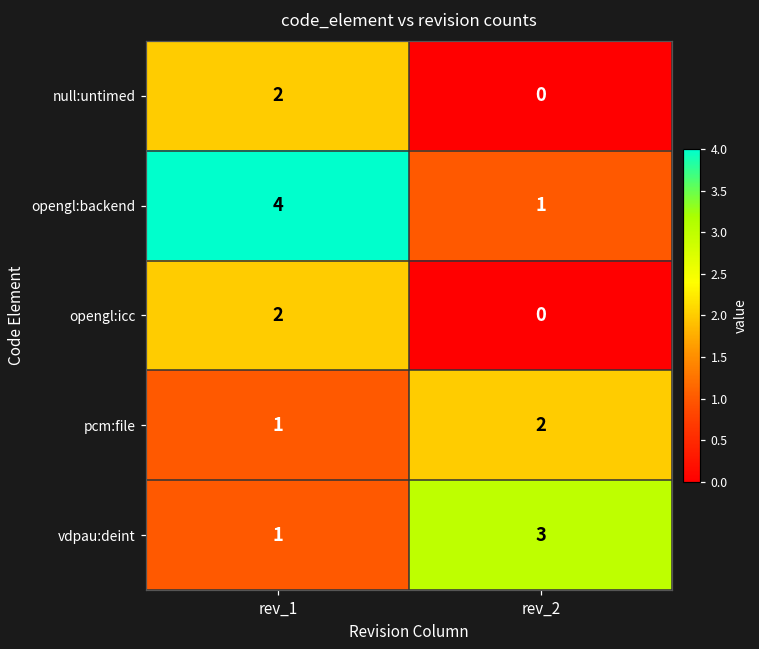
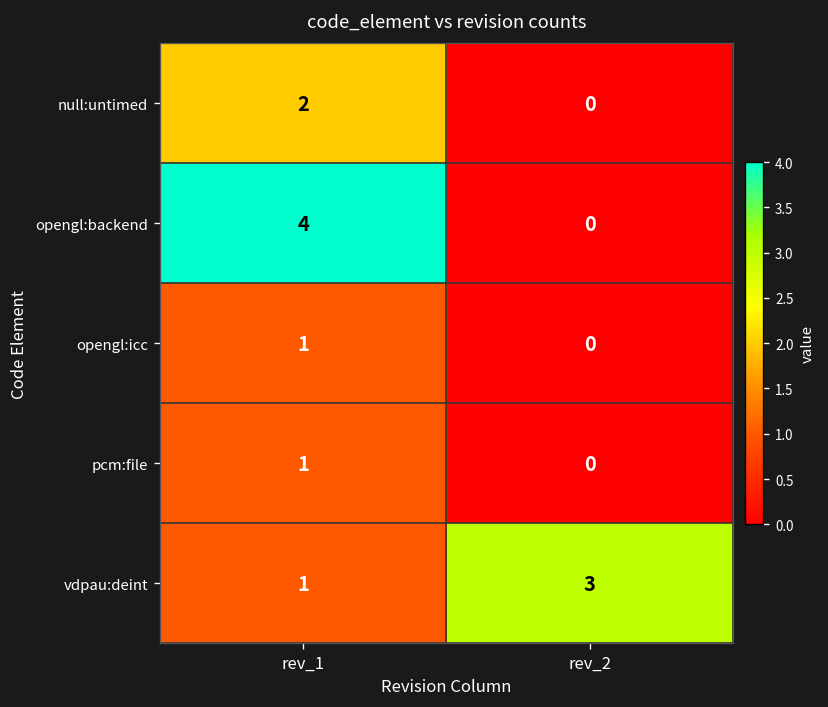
opengl:backend, rev_2: 1 -> 0
opengl:icc, rev_1: 2 -> 1
pcm:file, rev_2: 2 -> 0
